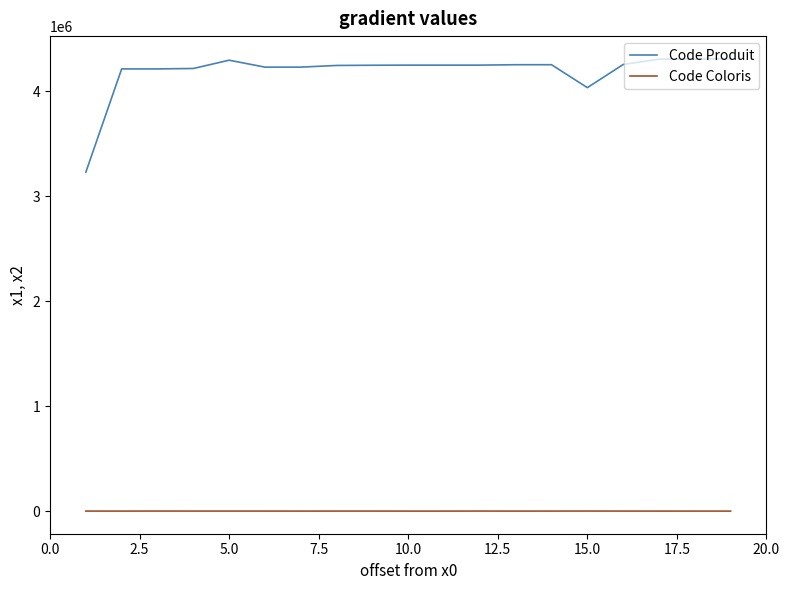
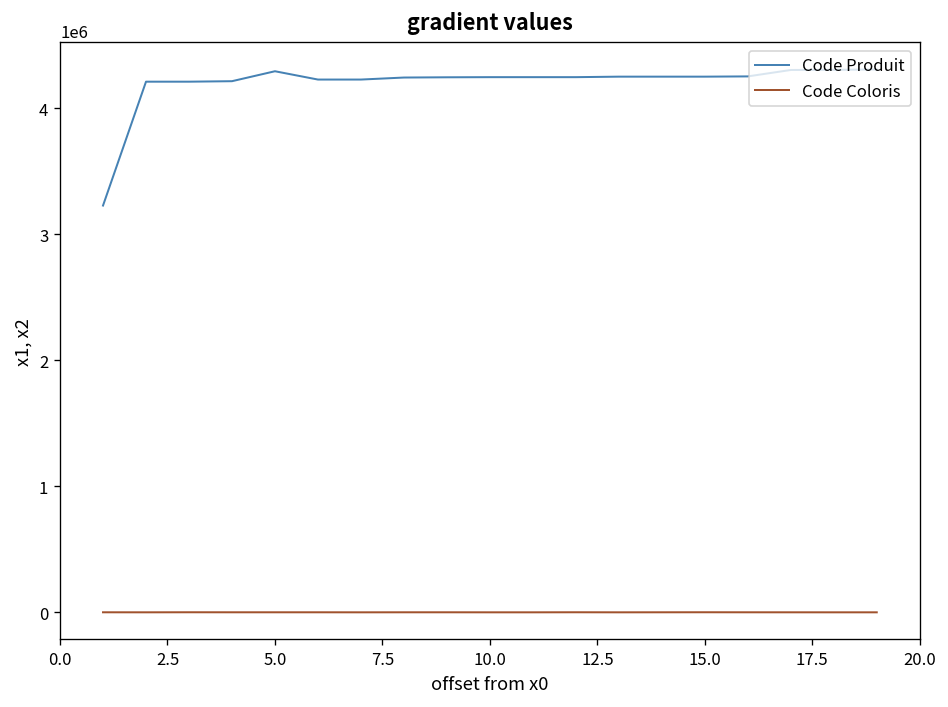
Code Produit, 15.0: 4030000 -> 4250000
